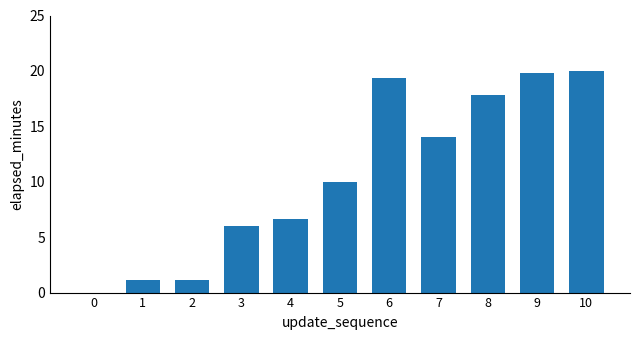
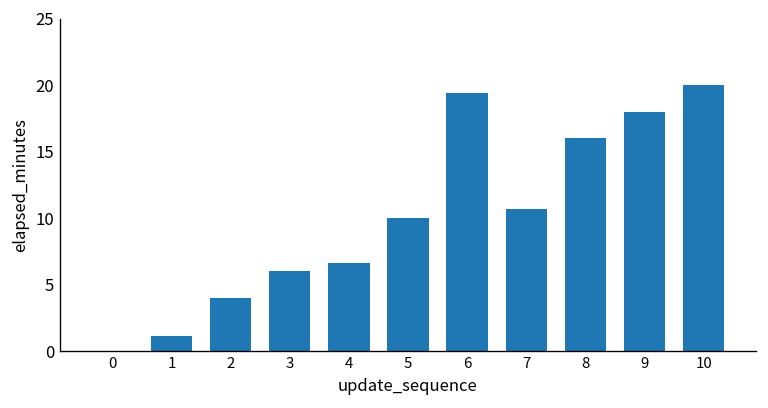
2: 1.1 -> 4.0
7: 14.0 -> 10.7
8: 17.8 -> 16.0
9: 19.8 -> 18.0
